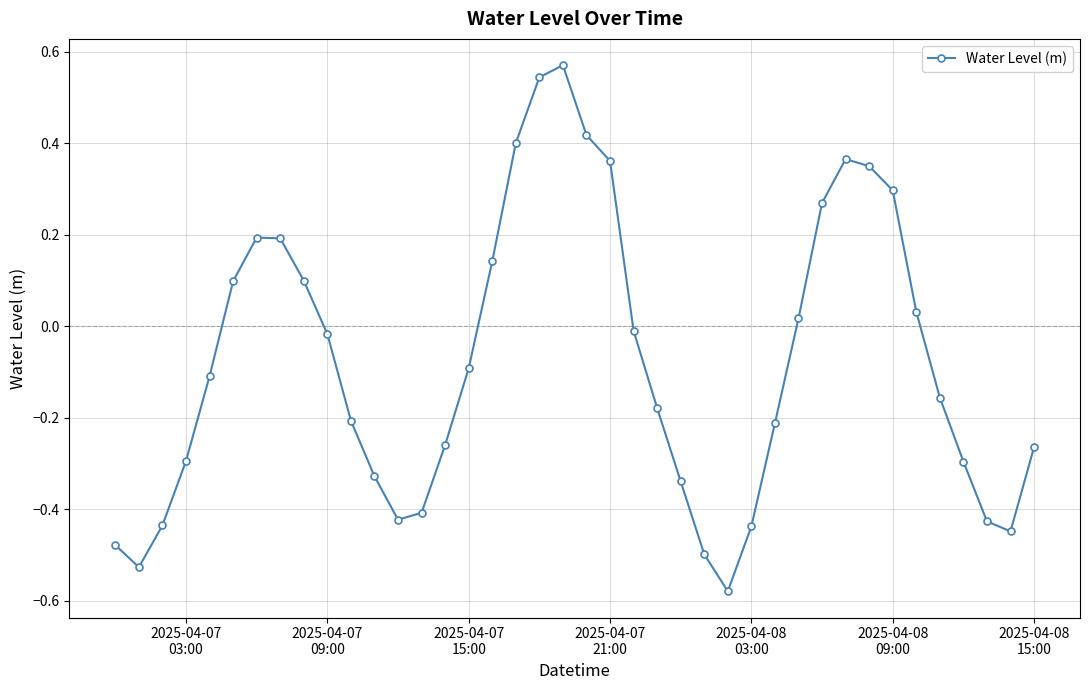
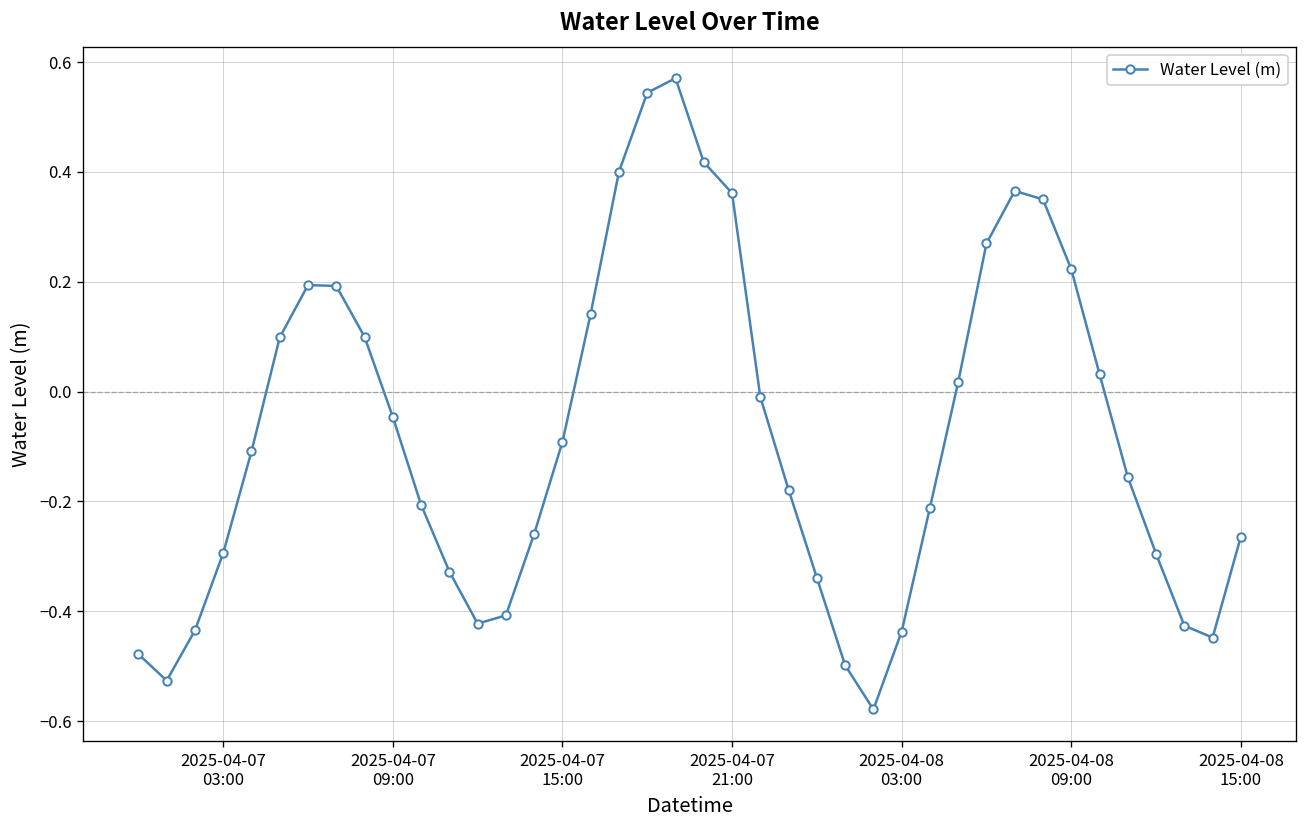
2025-04-07 09:00: -0.02 -> -0.05
2025-04-08 09:00: 0.30 -> 0.22
